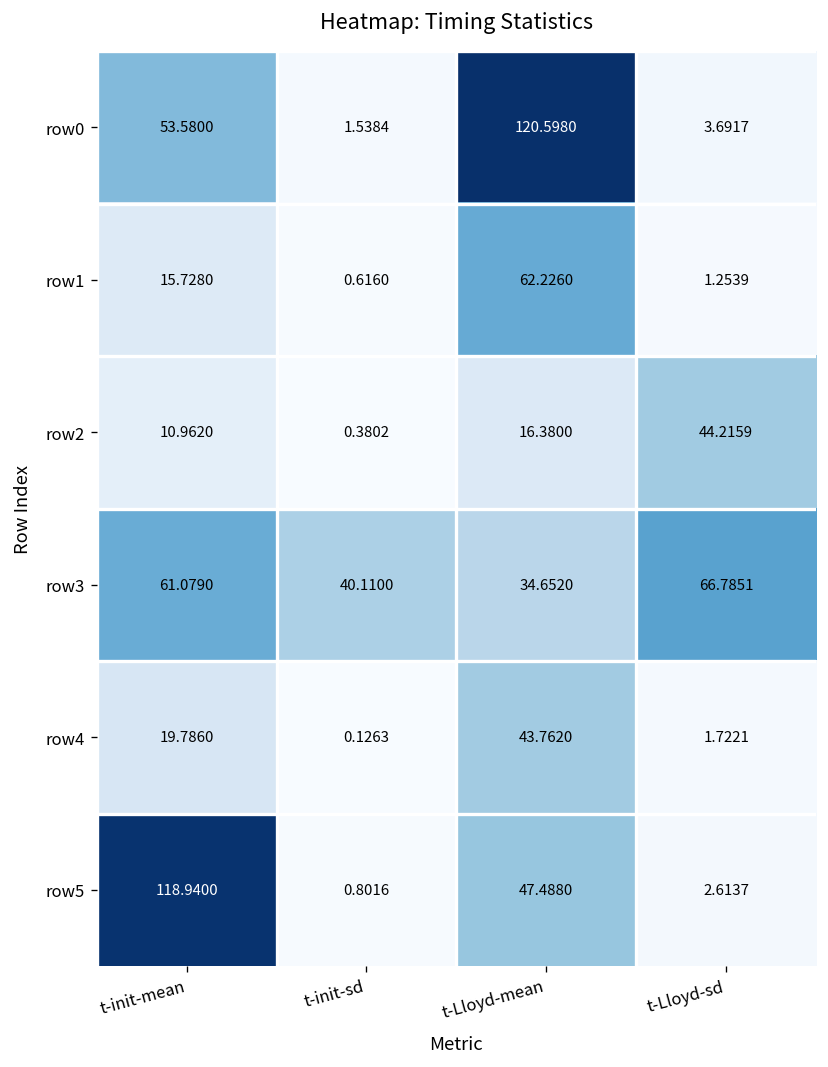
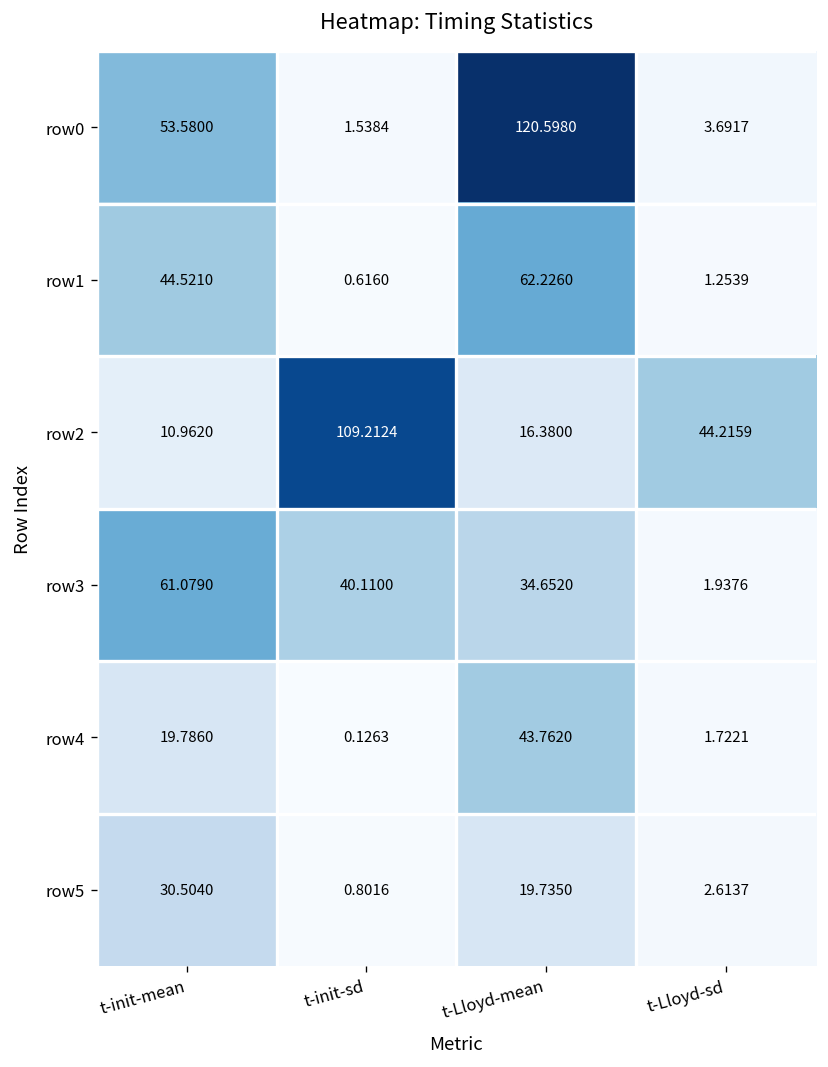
row1, t-init-mean: 15.7280 -> 44.5210
row2, t-init-sd: 0.3802 -> 109.2124
row3, t-Lloyd-sd: 66.7851 -> 1.9376
row5, t-init-mean: 118.9400 -> 30.5040
row5, t-Lloyd-mean: 47.4880 -> 19.7350
